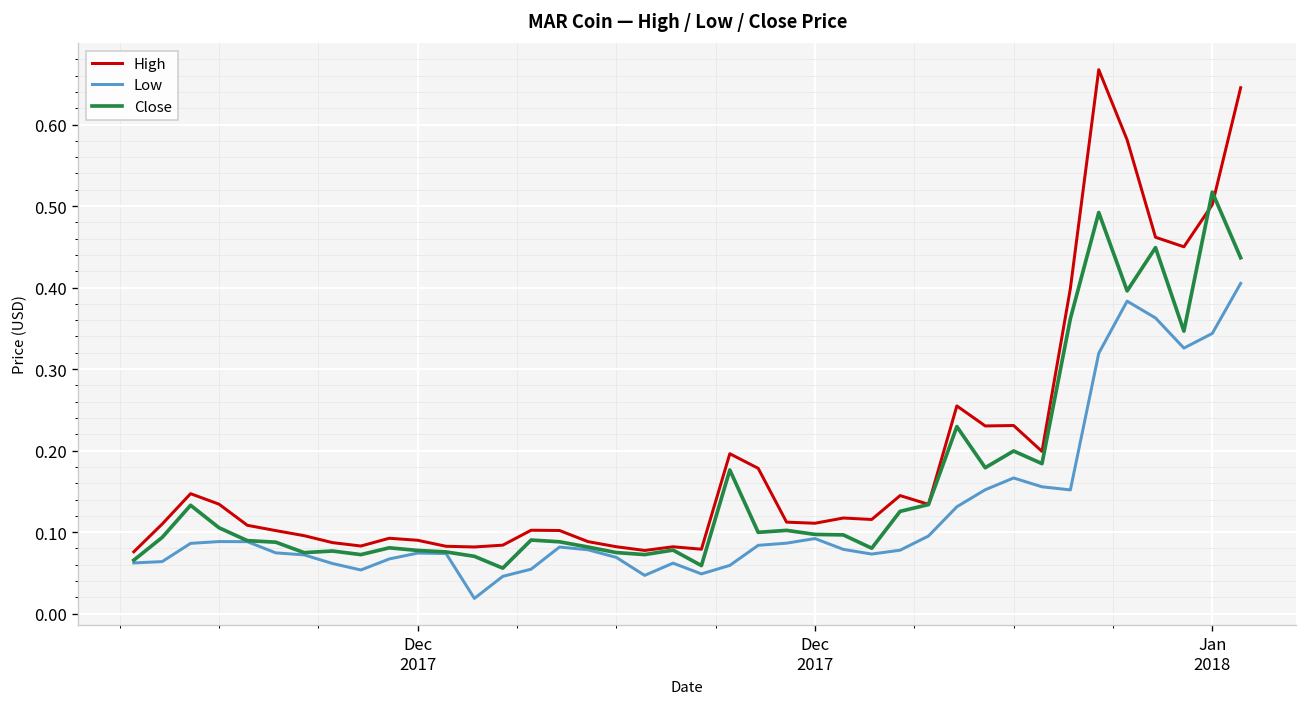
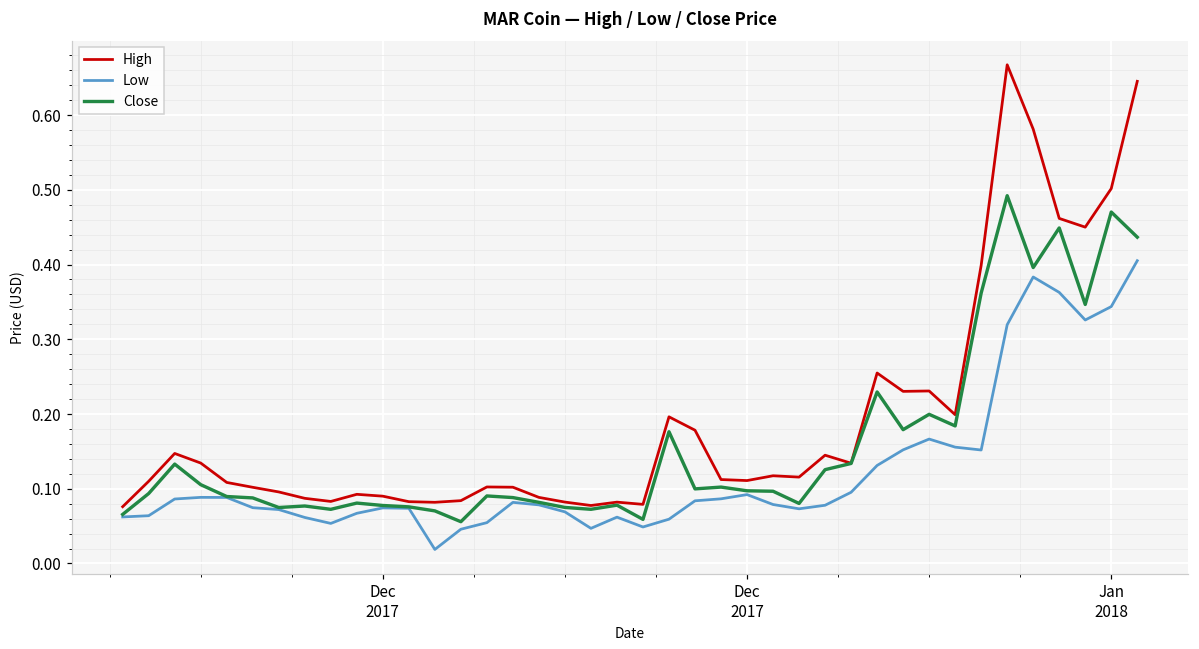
Close, Jan 2018: 0.52 -> 0.47
